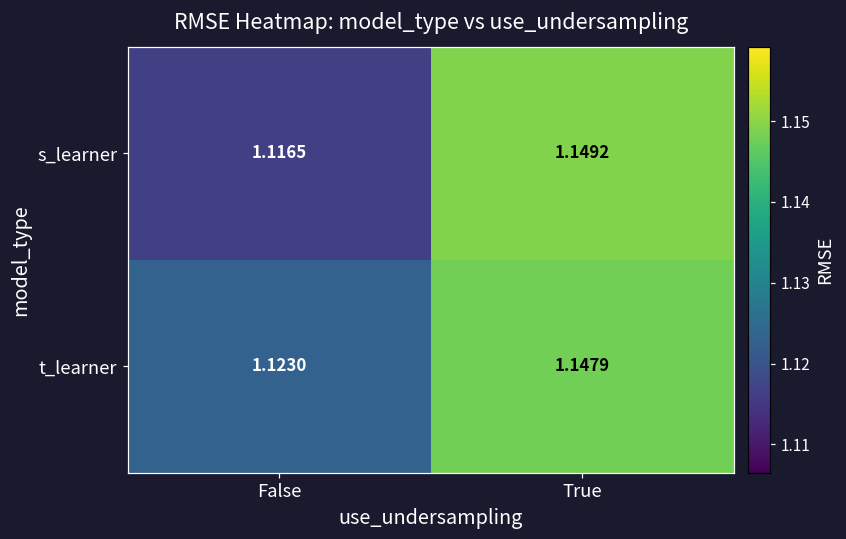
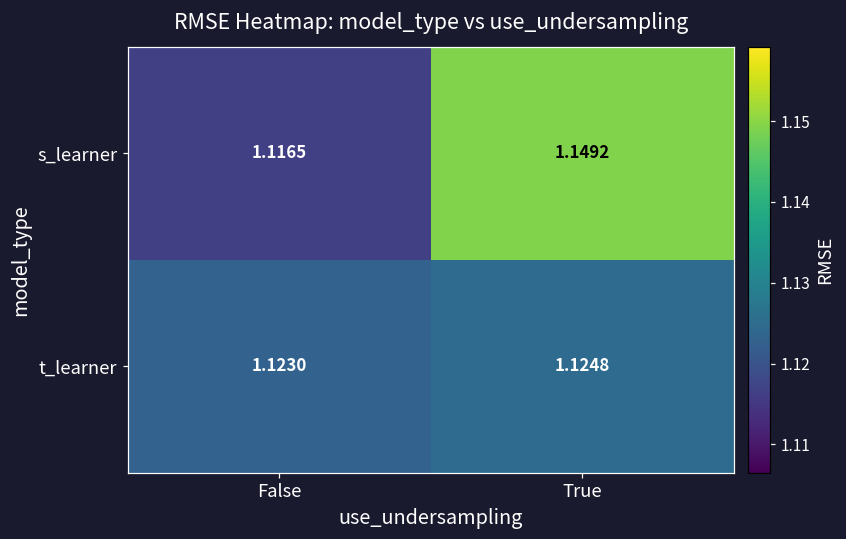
t_learner, True: 1.1479 -> 1.1248
